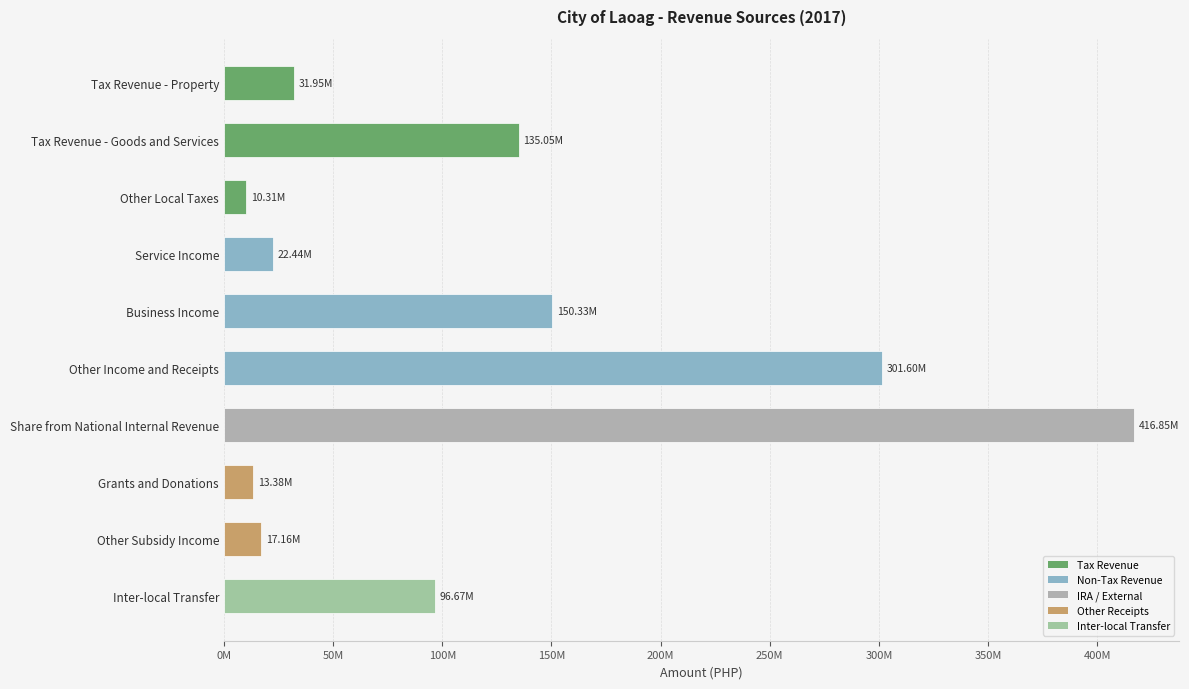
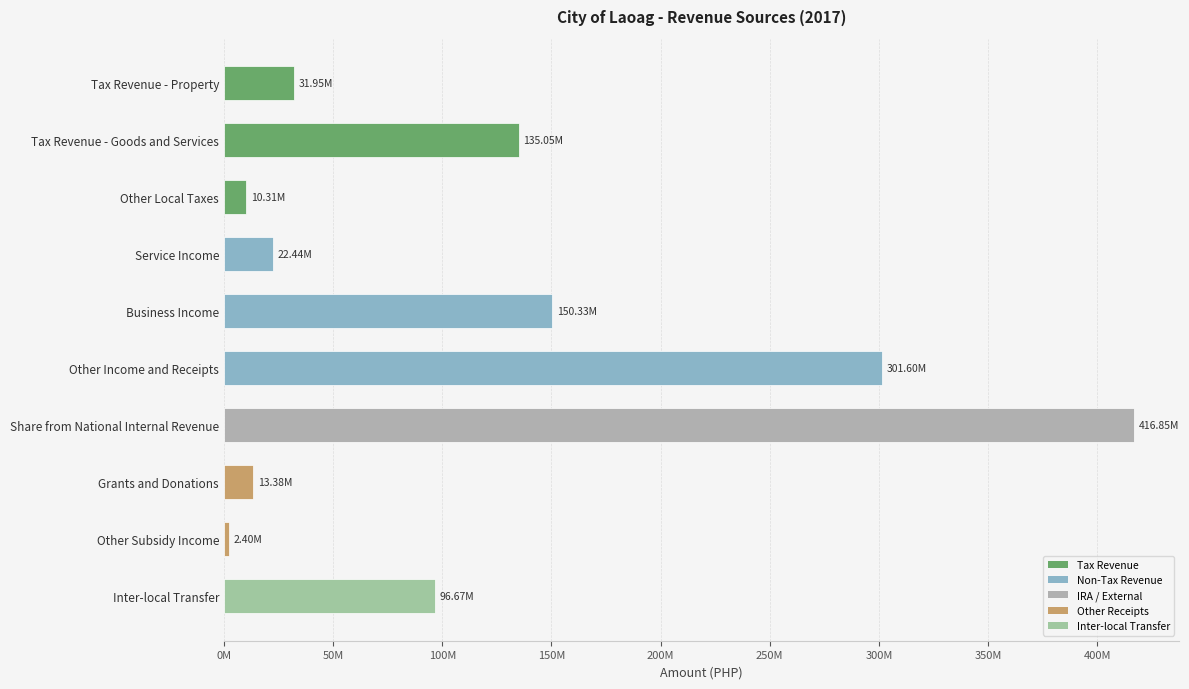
Other Subsidy Income: 17.16M -> 2.40M
